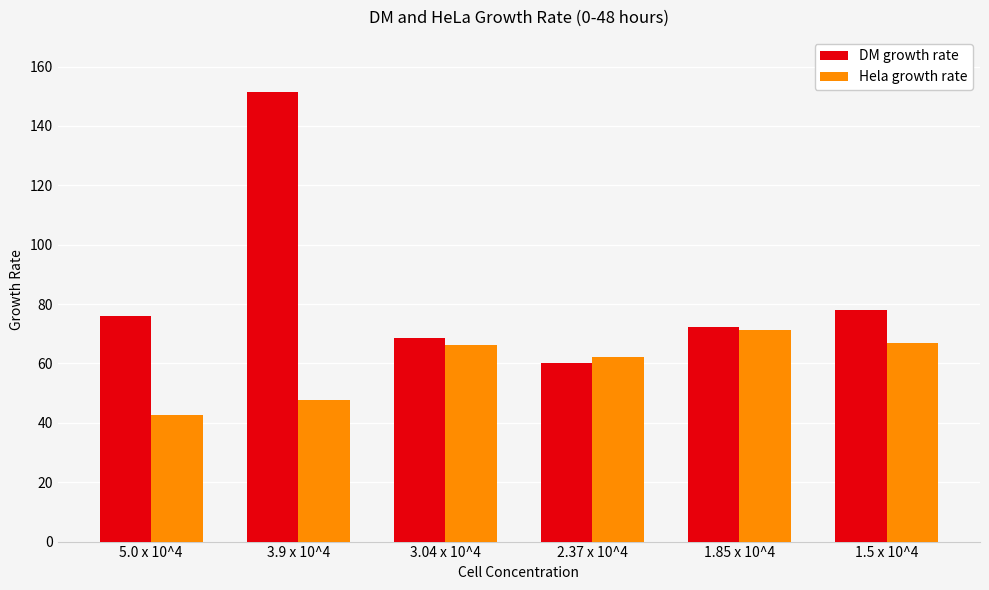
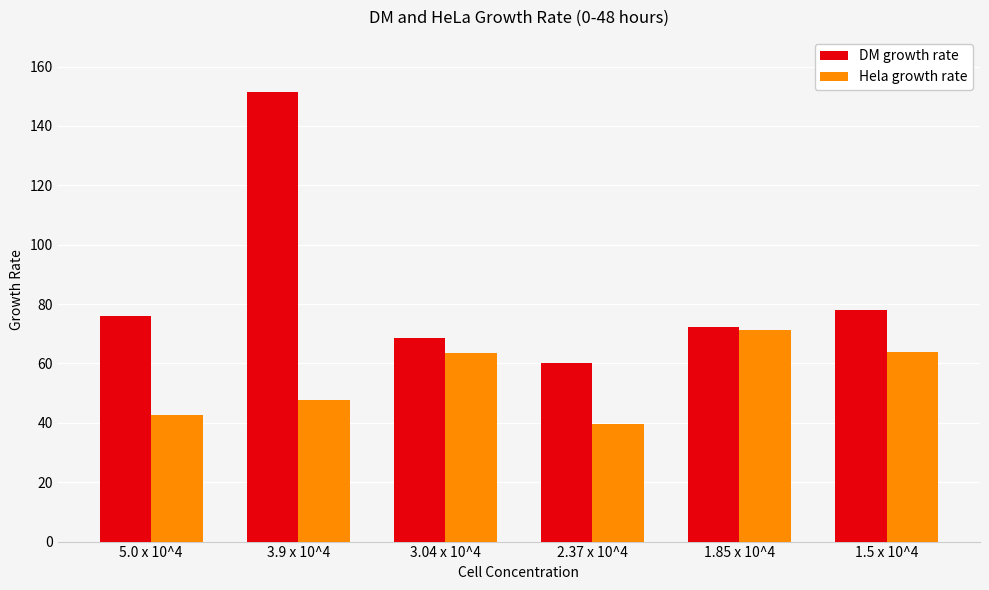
Hela growth rate, 3.04 x 10^4: 66 -> 63
Hela growth rate, 2.37 x 10^4: 62 -> 39
Hela growth rate, 1.5 x 10^4: 67 -> 64
